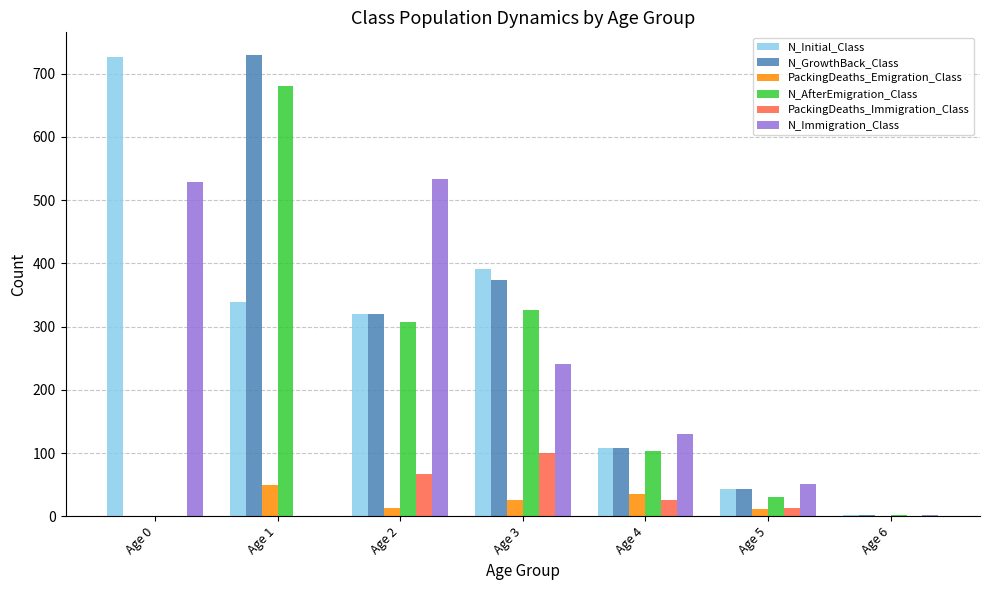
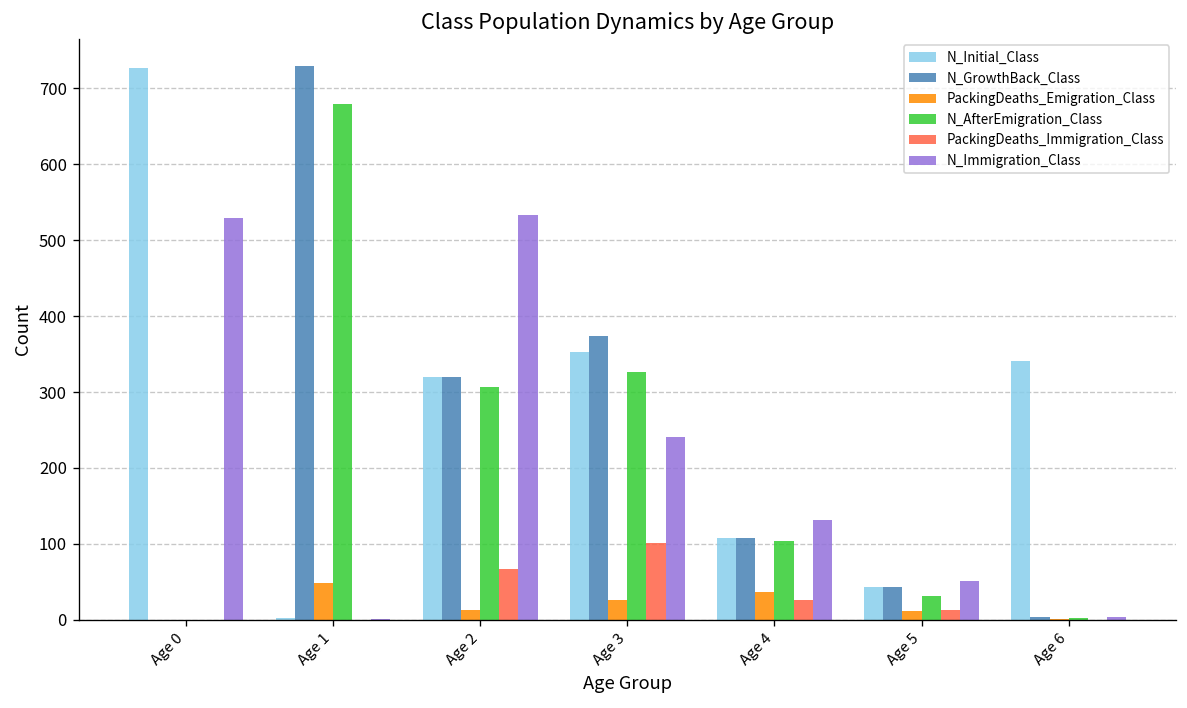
N_Initial_Class, Age 1: 340 -> 0
N_Initial_Class, Age 3: 390 -> 350
N_Initial_Class, Age 6: 0 -> 340
